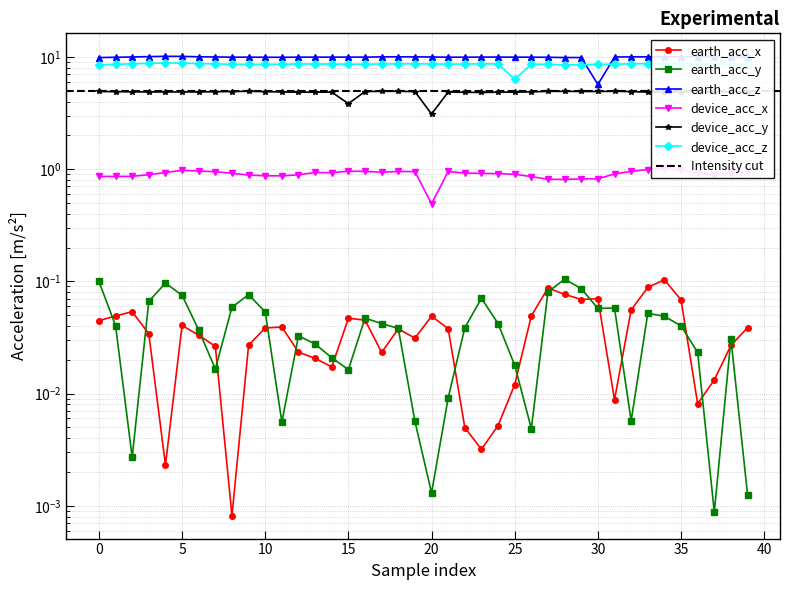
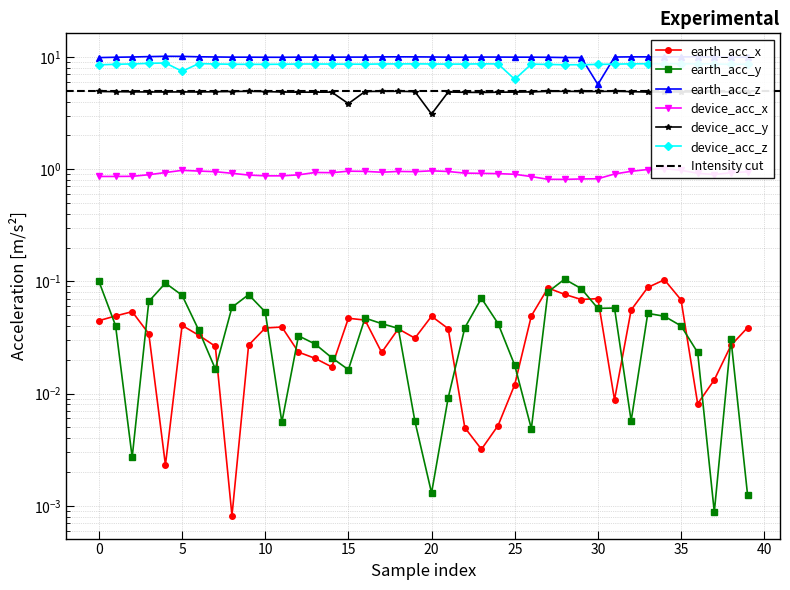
device_acc_z, 5: 9 -> 7
device_acc_x, 20: 0.5 -> 1.0
